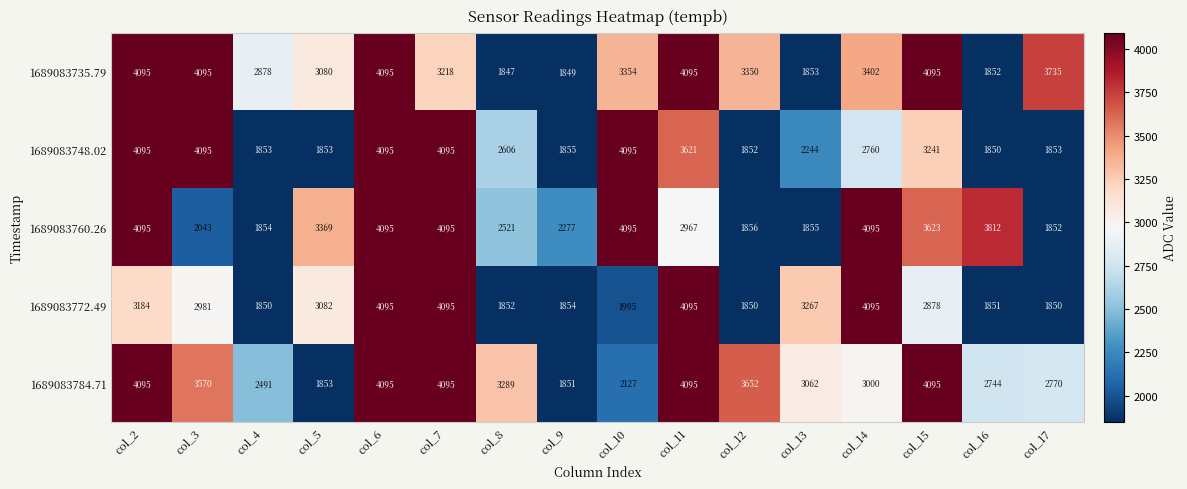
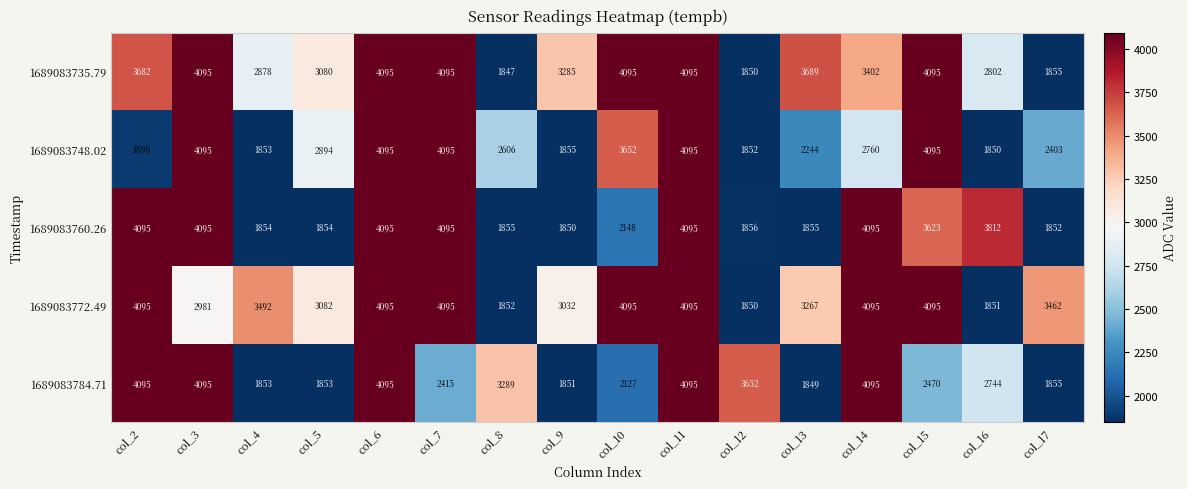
1689083735.79, col_2: 4095 -> 3682
1689083735.79, col_7: 3218 -> 4095
1689083735.79, col_9: 1849 -> 3285
1689083735.79, col_10: 3354 -> 4095
1689083735.79, col_12: 3350 -> 1850
1689083735.79, col_13: 1853 -> 3689
1689083735.79, col_16: 1852 -> 2802
1689083735.79, col_17: 3735 -> 1855
1689083748.02, col_2: 4095 -> 1896
1689083748.02, col_5: 1853 -> 2894
1689083748.02, col_10: 4095 -> 3652
1689083748.02, col_11: 3621 -> 4095
1689083748.02, col_15: 3241 -> 4095
1689083748.02, col_17: 1853 -> 2403
1689083760.26, col_3: 2043 -> 4095
1689083760.26, col_5: 3369 -> 1854
1689083760.26, col_8: 2521 -> 1855
1689083760.26, col_9: 2277 -> 1850
1689083760.26, col_10: 4095 -> 2148
1689083760.26, col_11: 2967 -> 4095
1689083772.49, col_2: 3184 -> 4095
1689083772.49, col_4: 1850 -> 3492
1689083772.49, col_9: 1854 -> 3032
1689083772.49, col_10: 1995 -> 4095
1689083772.49, col_15: 2878 -> 4095
1689083772.49, col_17: 1850 -> 3462
1689083784.71, col_3: 3570 -> 4095
1689083784.71, col_4: 2491 -> 1853
1689083784.71, col_7: 4095 -> 2415
1689083784.71, col_13: 3062 -> 1849
1689083784.71, col_14: 3000 -> 4095
1689083784.71, col_15: 4095 -> 2470
1689083784.71, col_17: 2770 -> 1855
